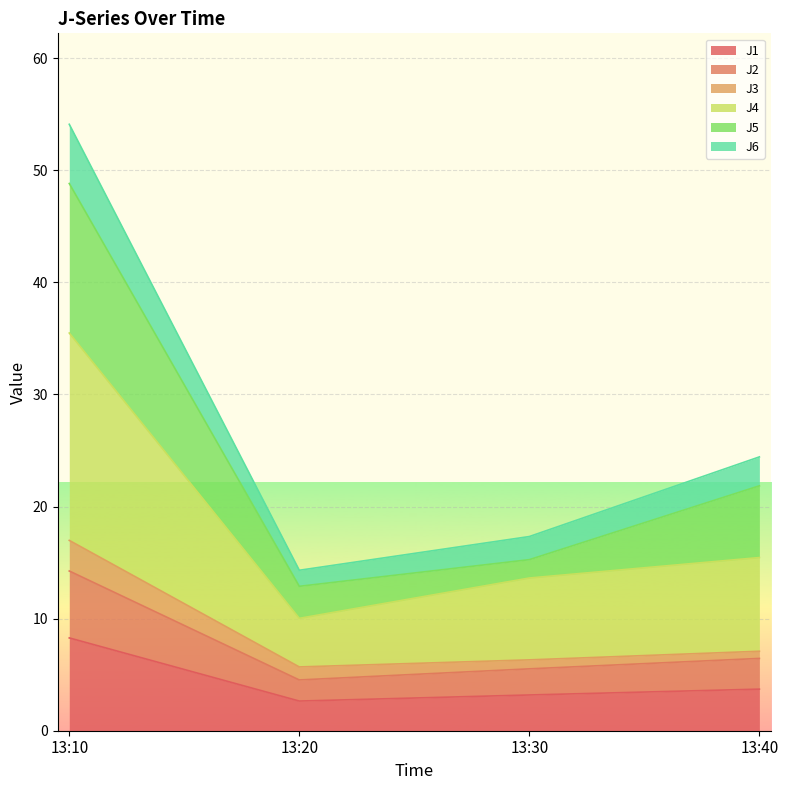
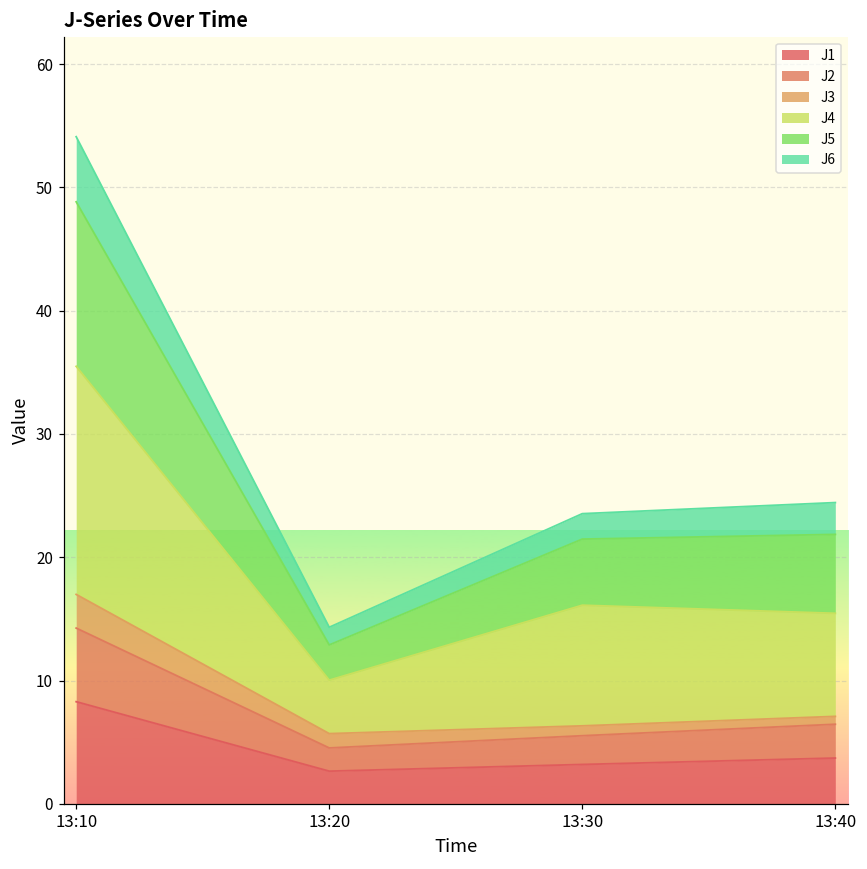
J4, 13:30: 7.3 -> 9.8
J5, 13:30: 1.6 -> 5.4
